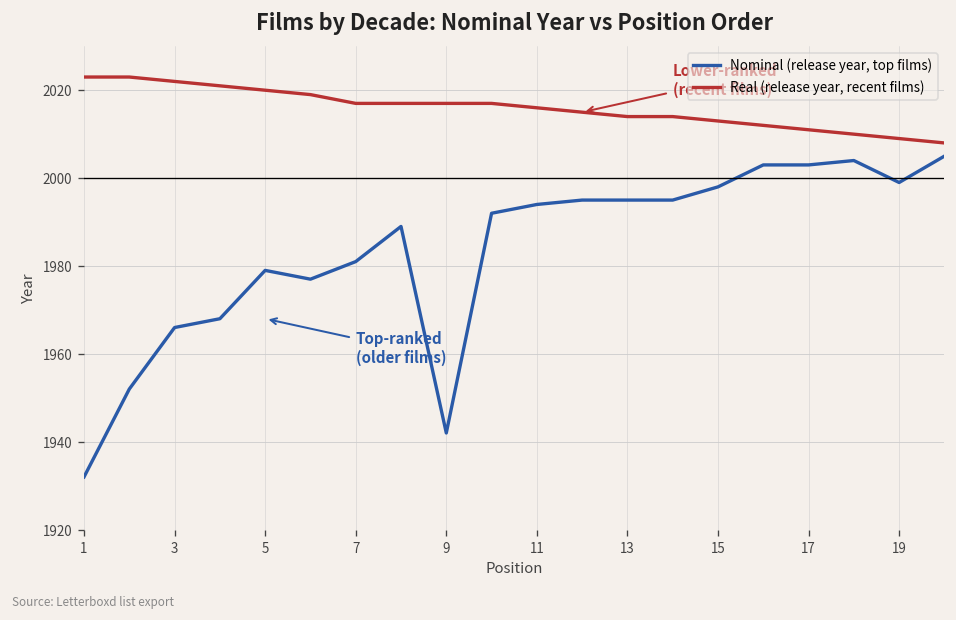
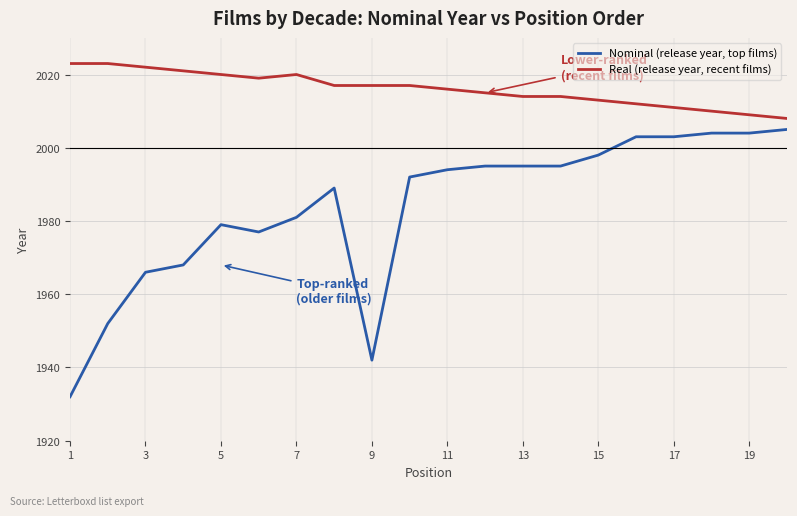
Real (release year, recent films), 7: 2017 -> 2020
Nominal (release year, top films), 19: 1999 -> 2004
